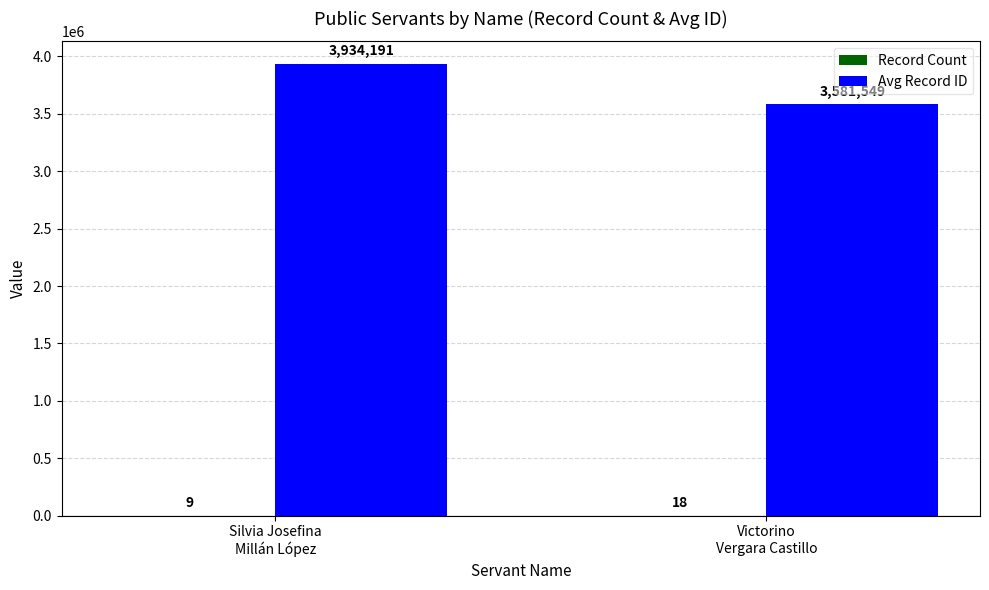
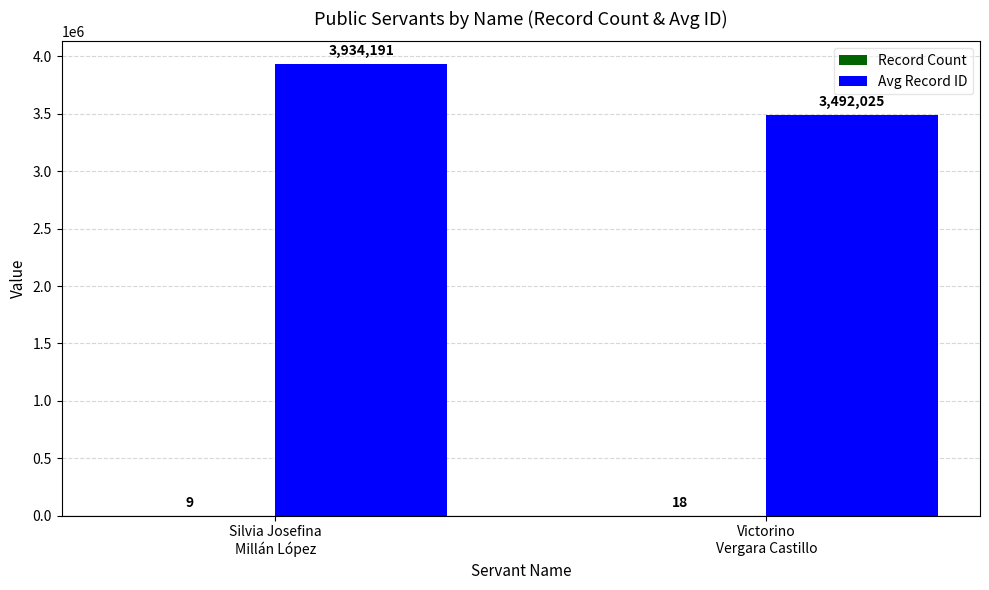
Avg Record ID, Victorino Vergara Castillo: 3580000 -> 3490000
